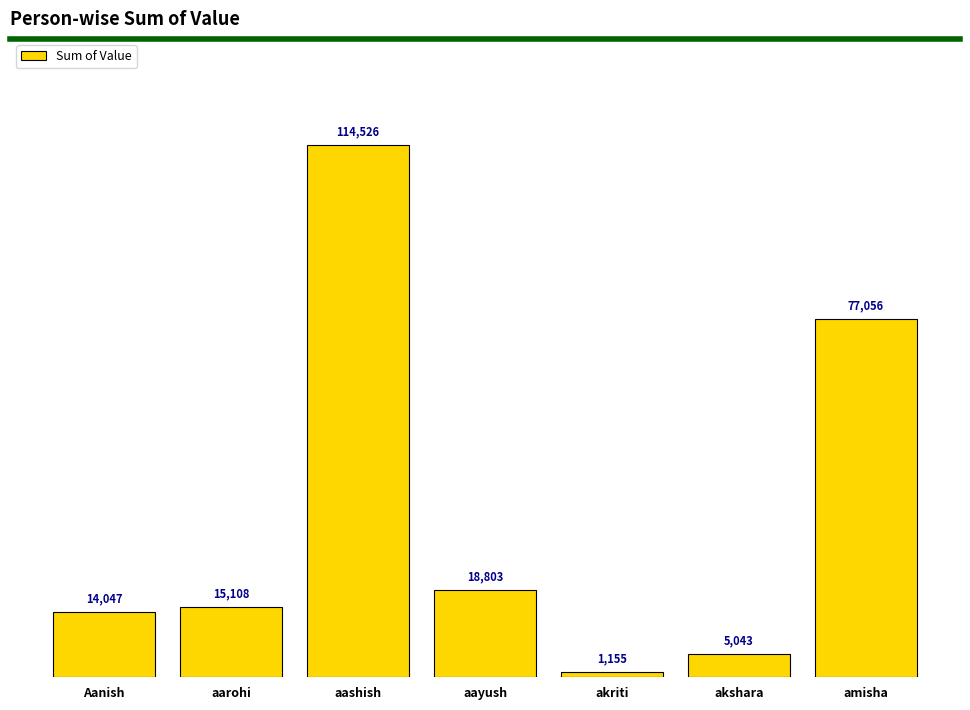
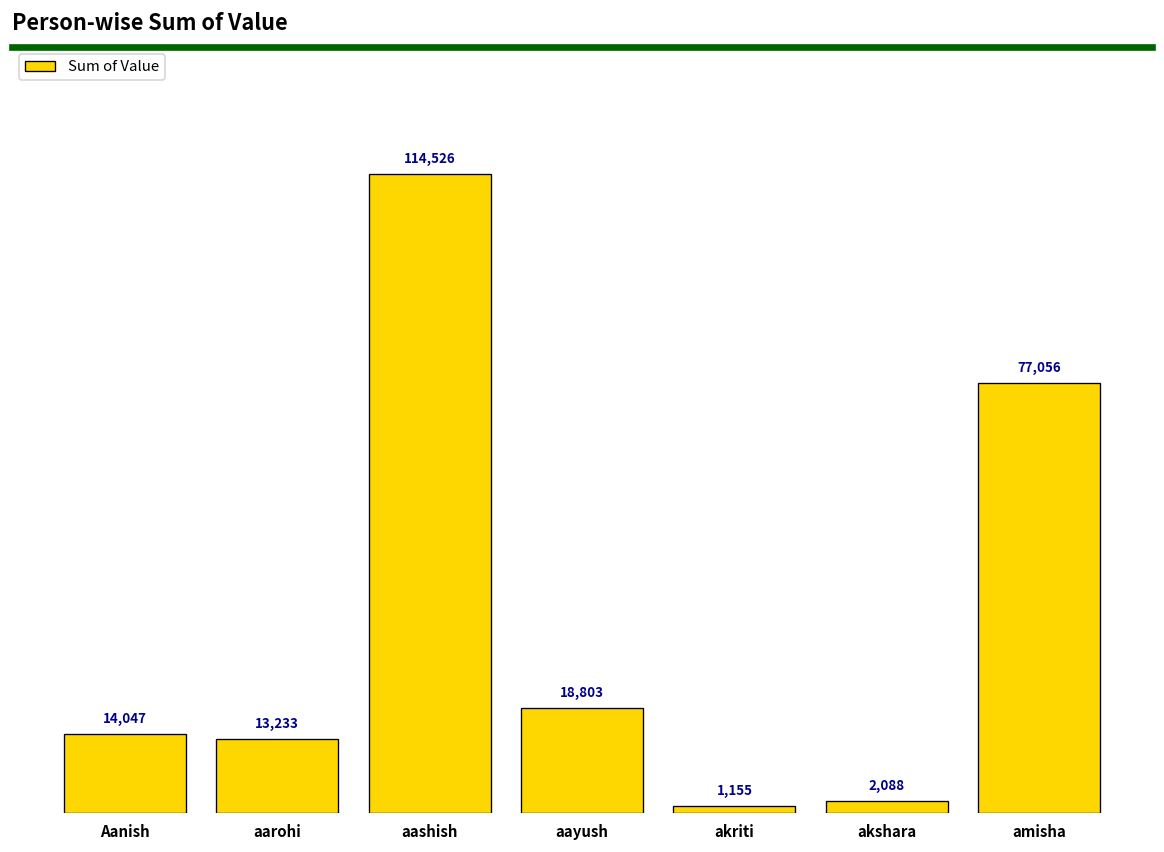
aarohi: 15,108 -> 13,233
akshara: 5,043 -> 2,088
